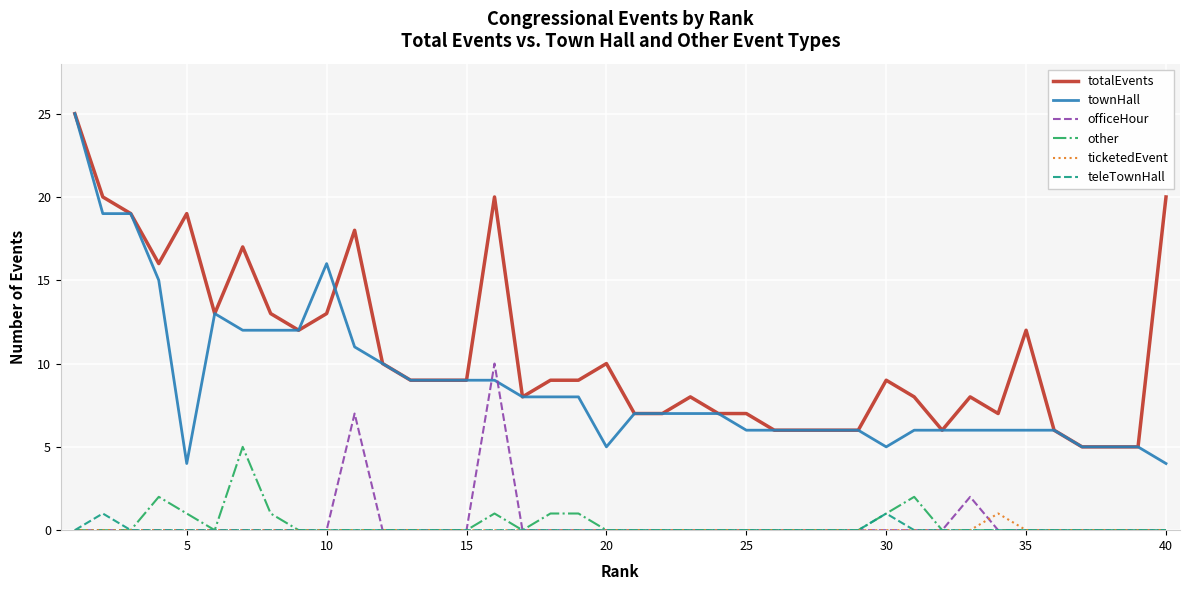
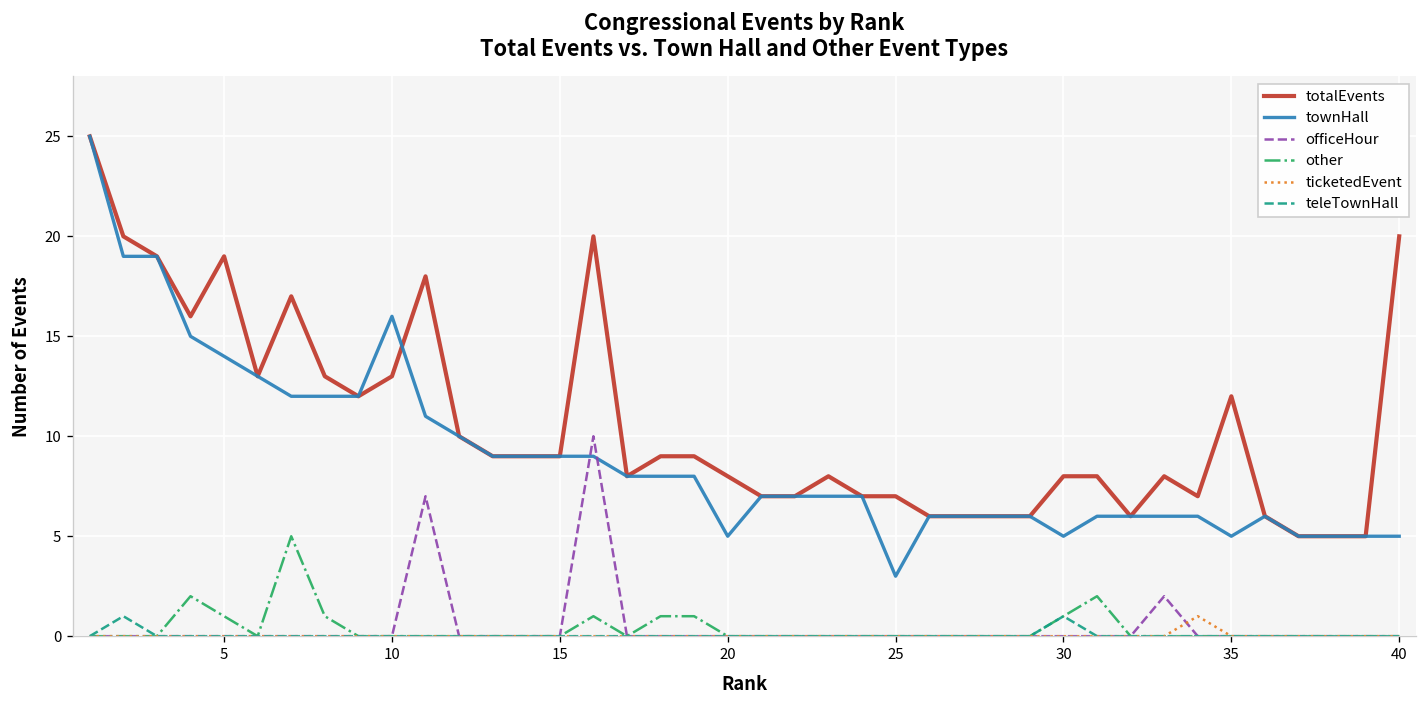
townHall, 5: 4 -> 14
totalEvents, 20: 10 -> 8
townHall, 25: 6 -> 3
totalEvents, 30: 9 -> 8
townHall, 35: 6 -> 5
townHall, 40: 4 -> 5
